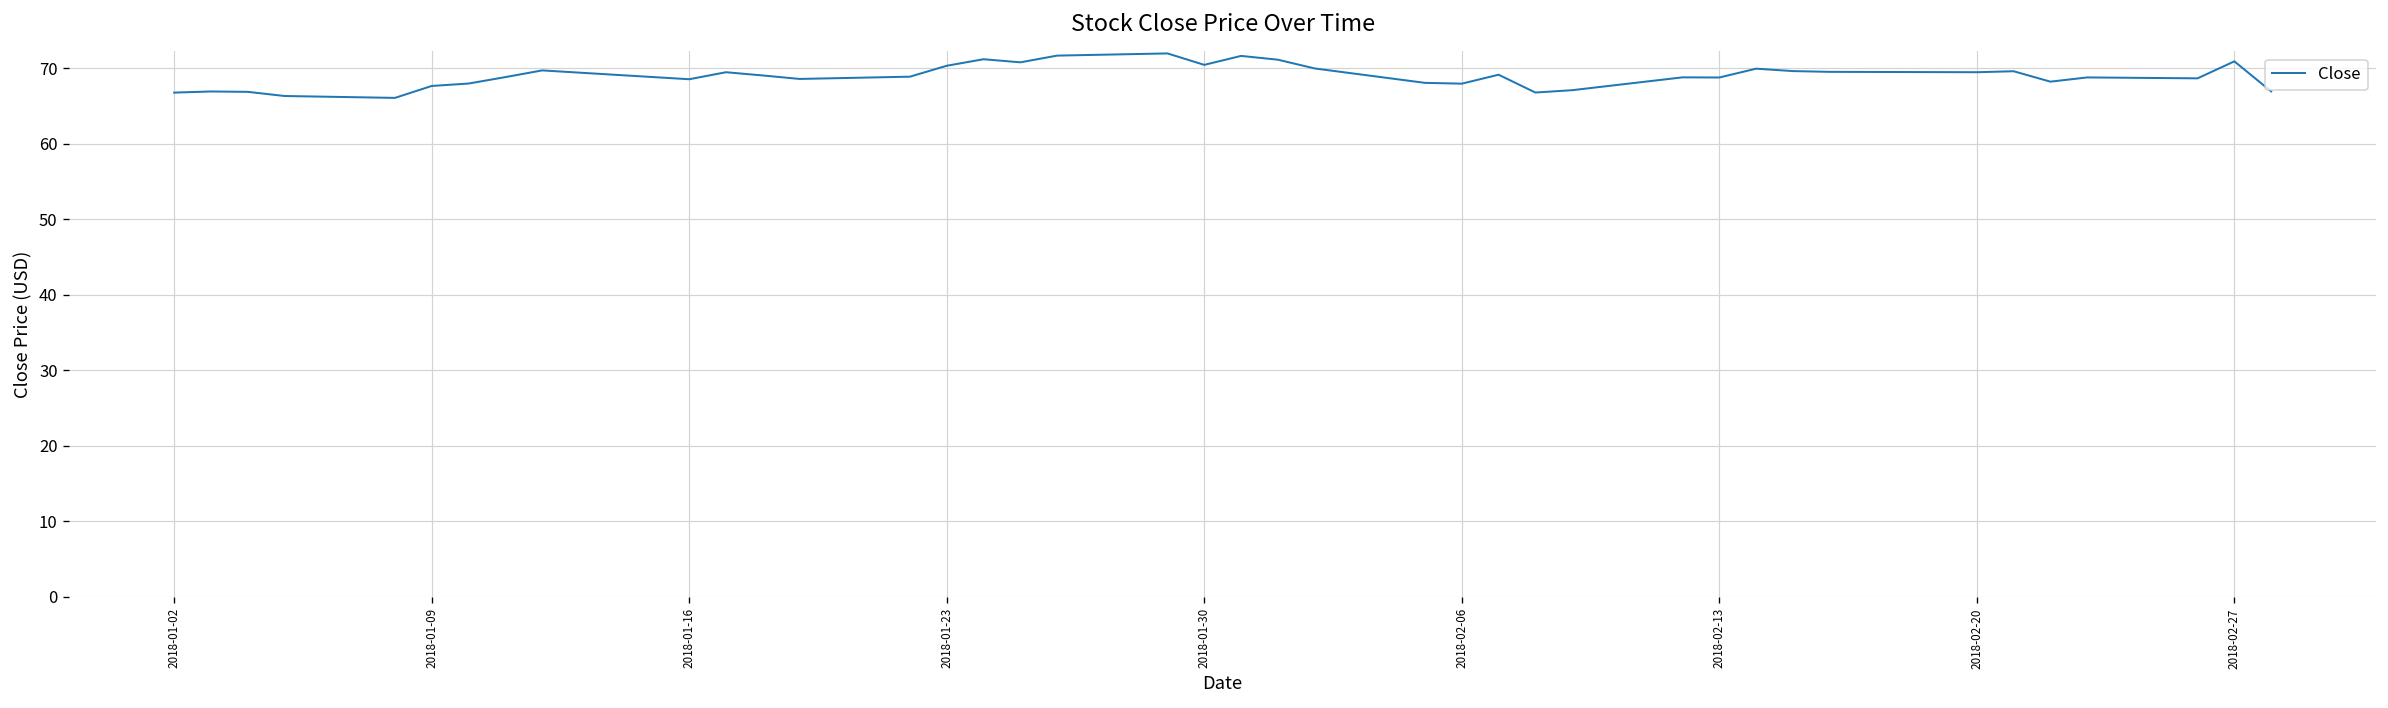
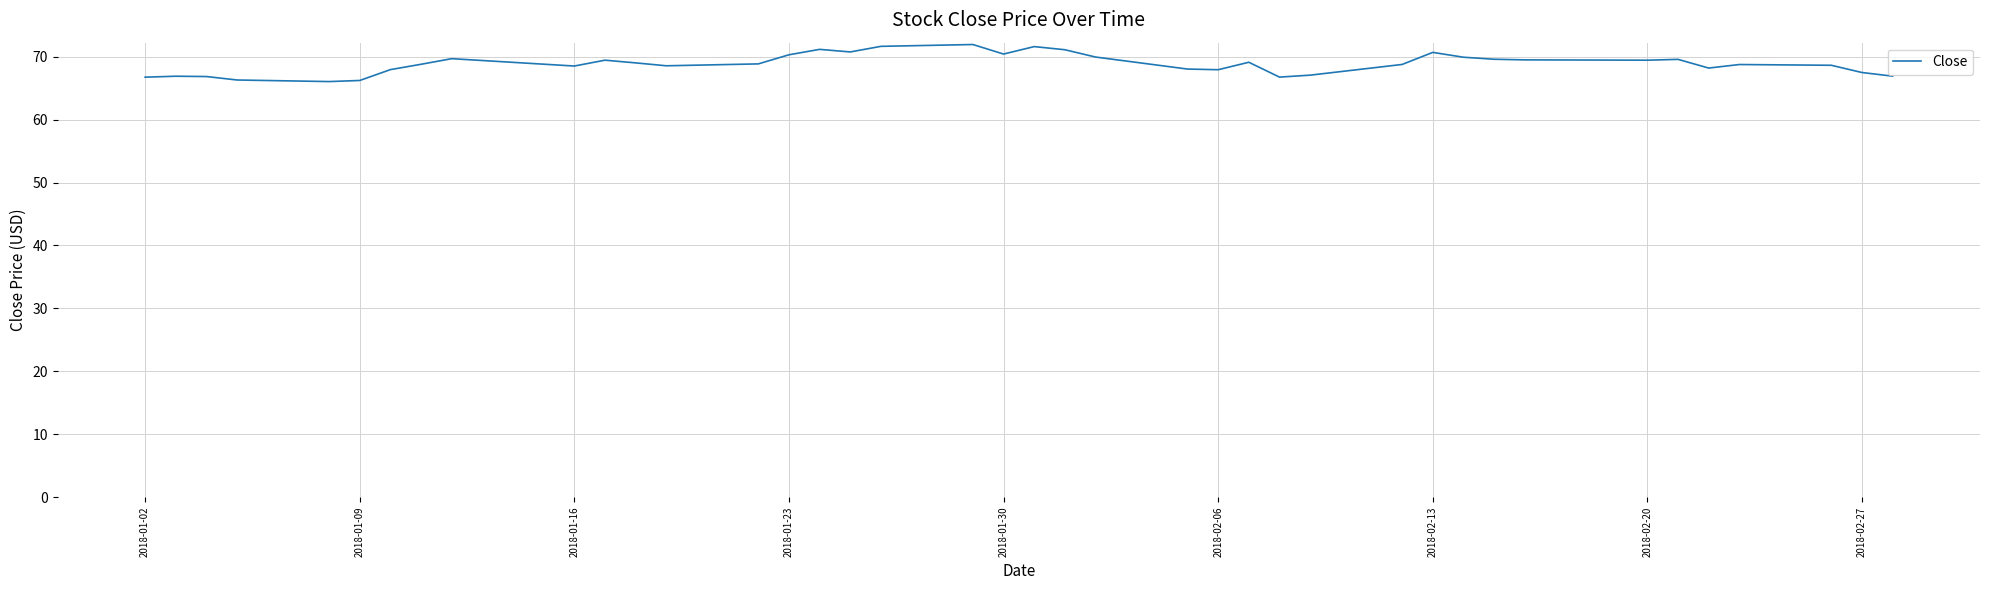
2018-01-09: 68 -> 66
2018-02-13: 69 -> 71
2018-02-27: 71 -> 67
